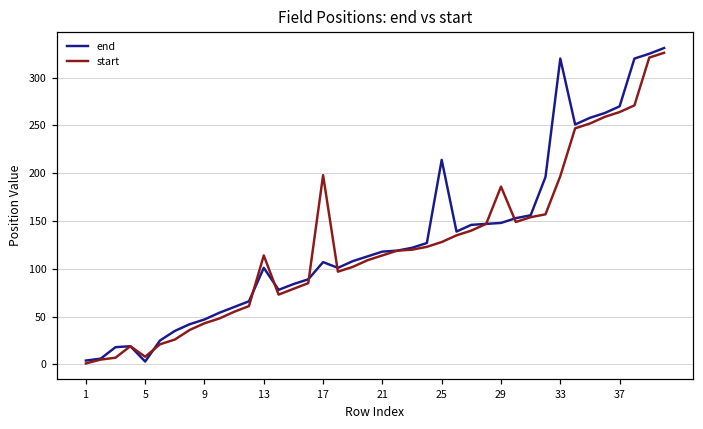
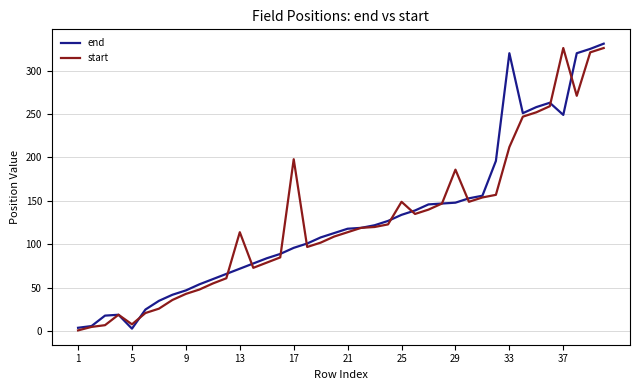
end, 13: 100 -> 70
end, 17: 110 -> 100
end, 25: 210 -> 130
start, 25: 130 -> 150
start, 33: 200 -> 210
end, 37: 270 -> 250
start, 37: 260 -> 330
